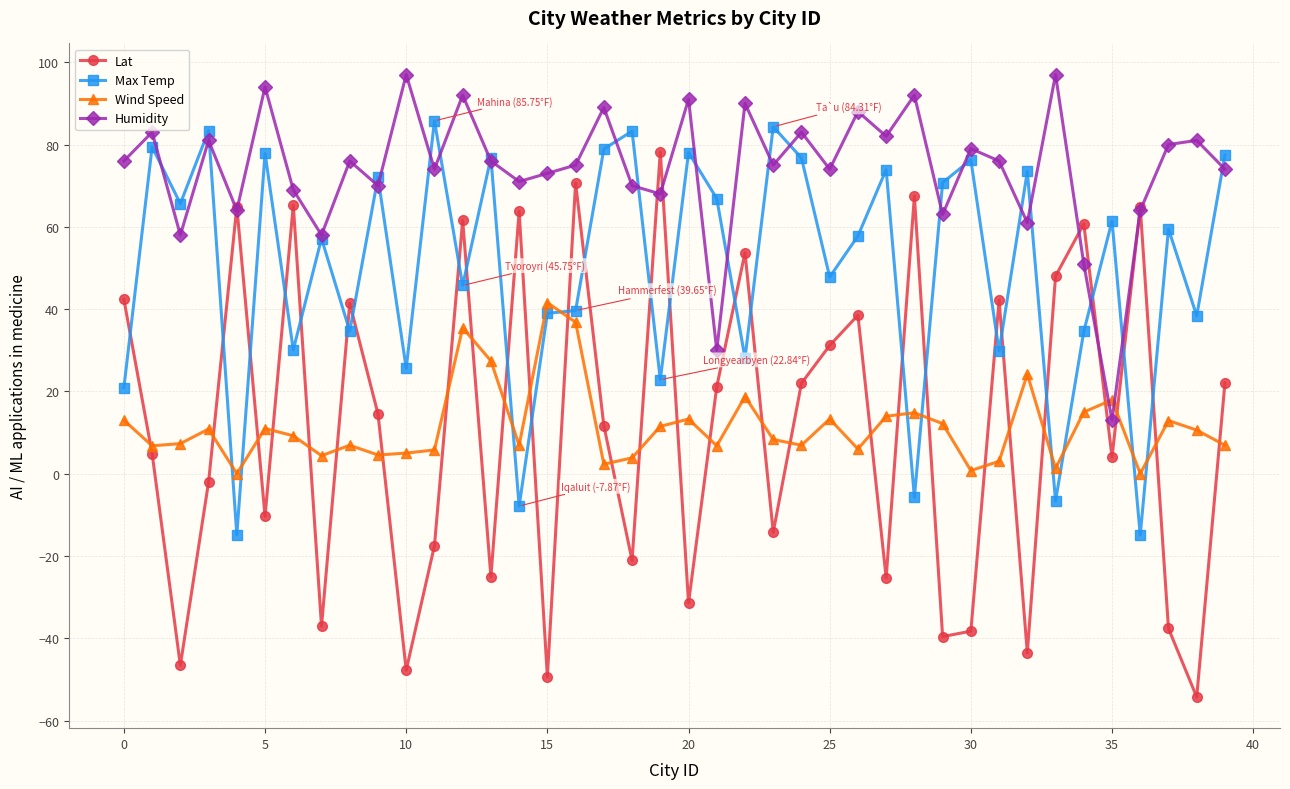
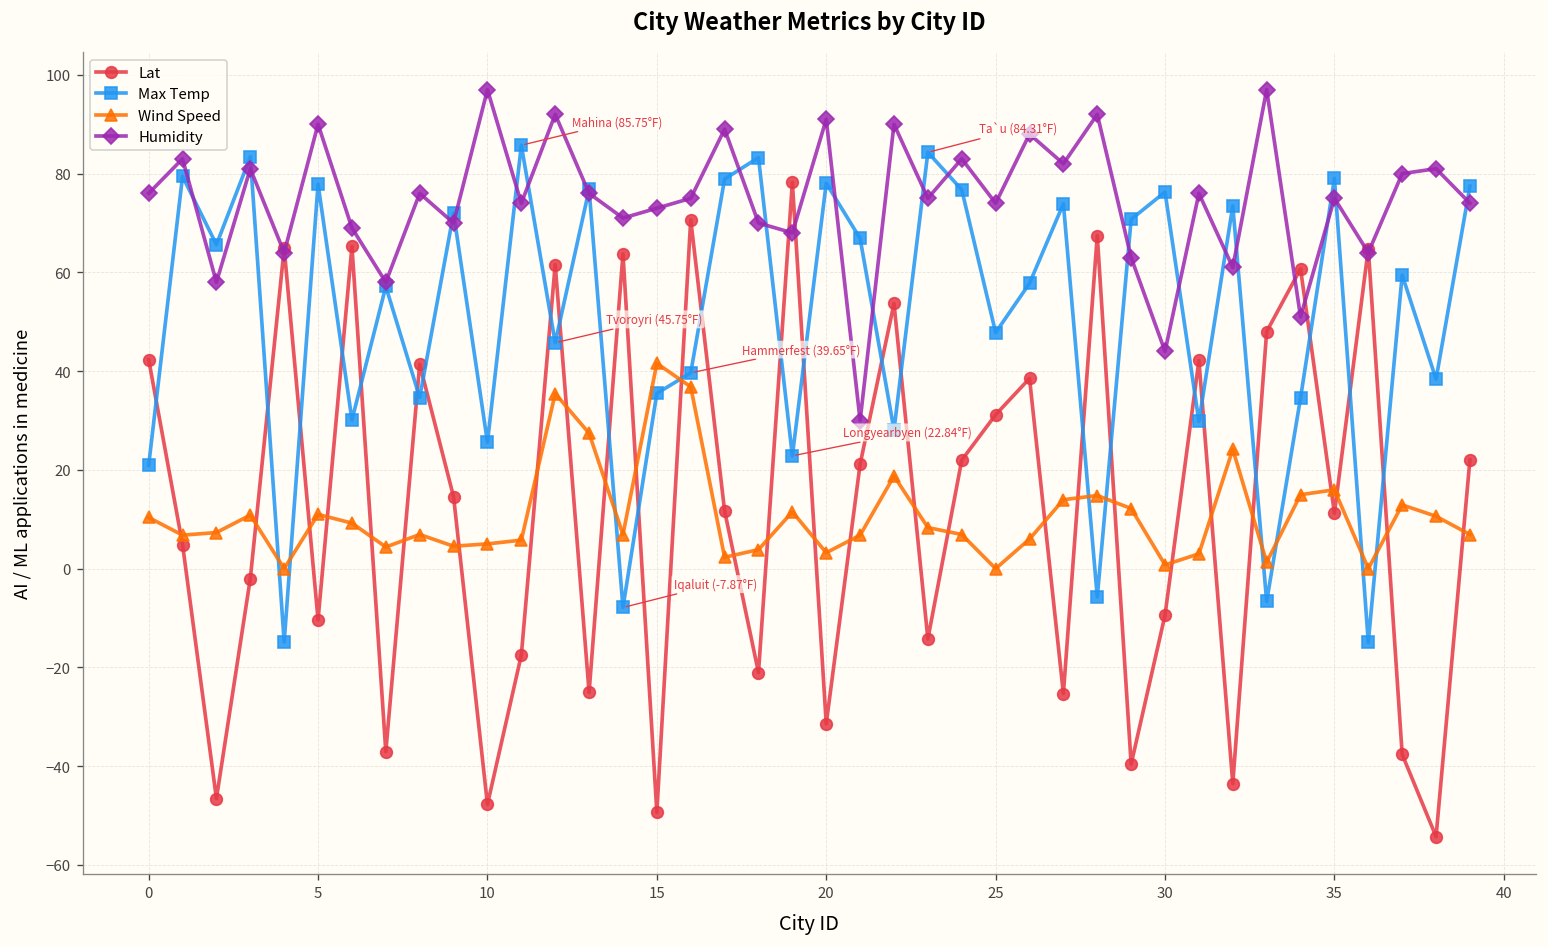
Wind Speed, 0: 13 -> 10
Humidity, 5: 94 -> 90
Max Temp, 15: 39 -> 35
Wind Speed, 20: 13 -> 3
Wind Speed, 25: 13 -> 0
Lat, 30: -38 -> -9
Humidity, 30: 79 -> 44
Lat, 35: 4 -> 11
Max Temp, 35: 61 -> 79
Wind Speed, 35: 18 -> 16
Humidity, 35: 13 -> 75
